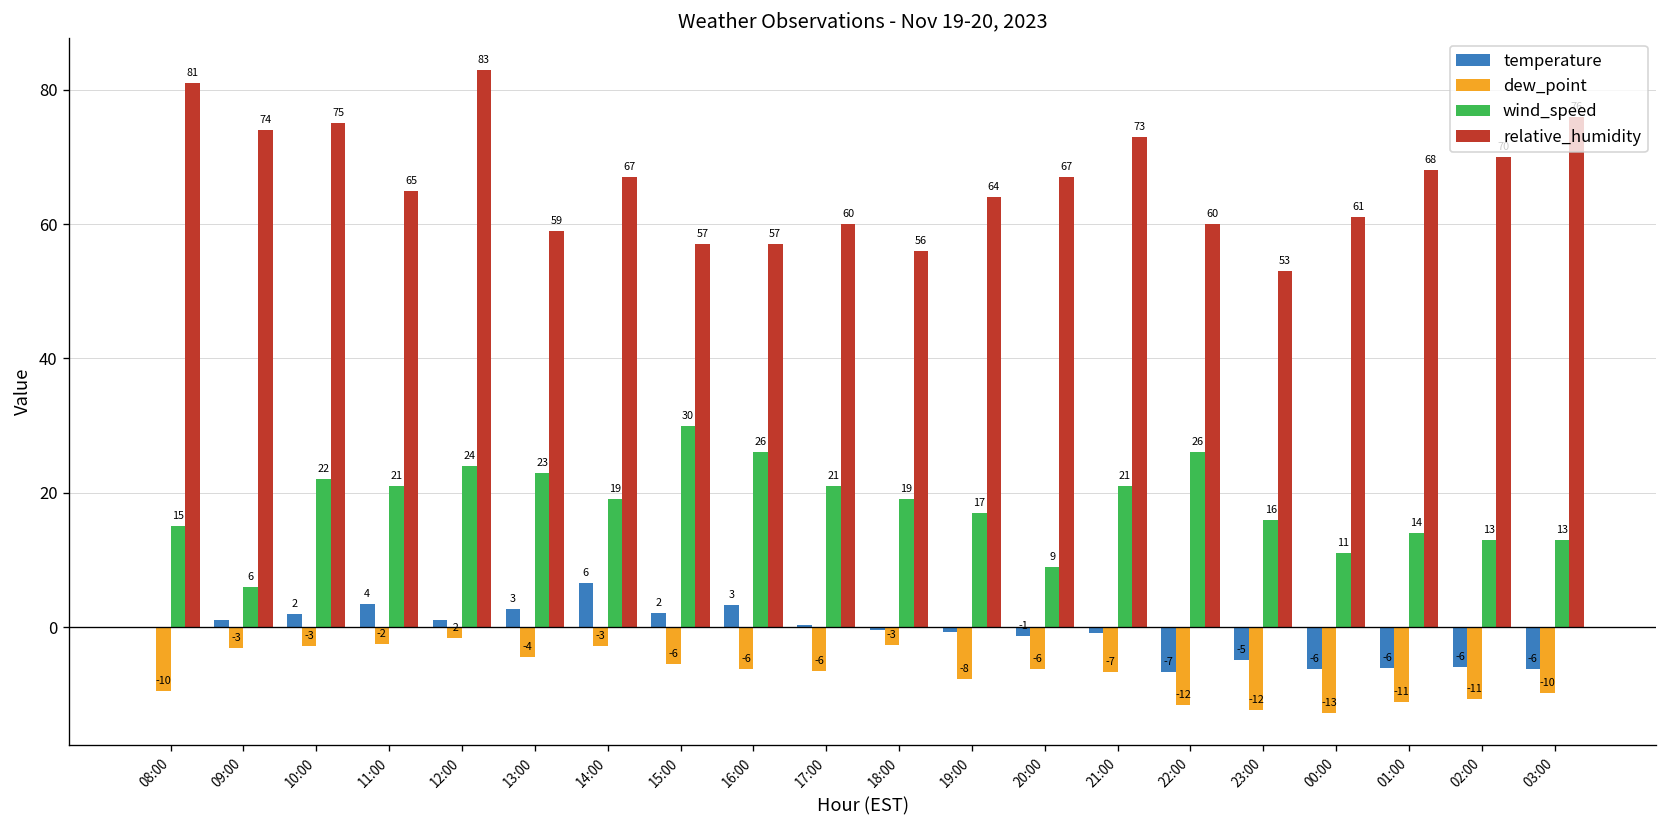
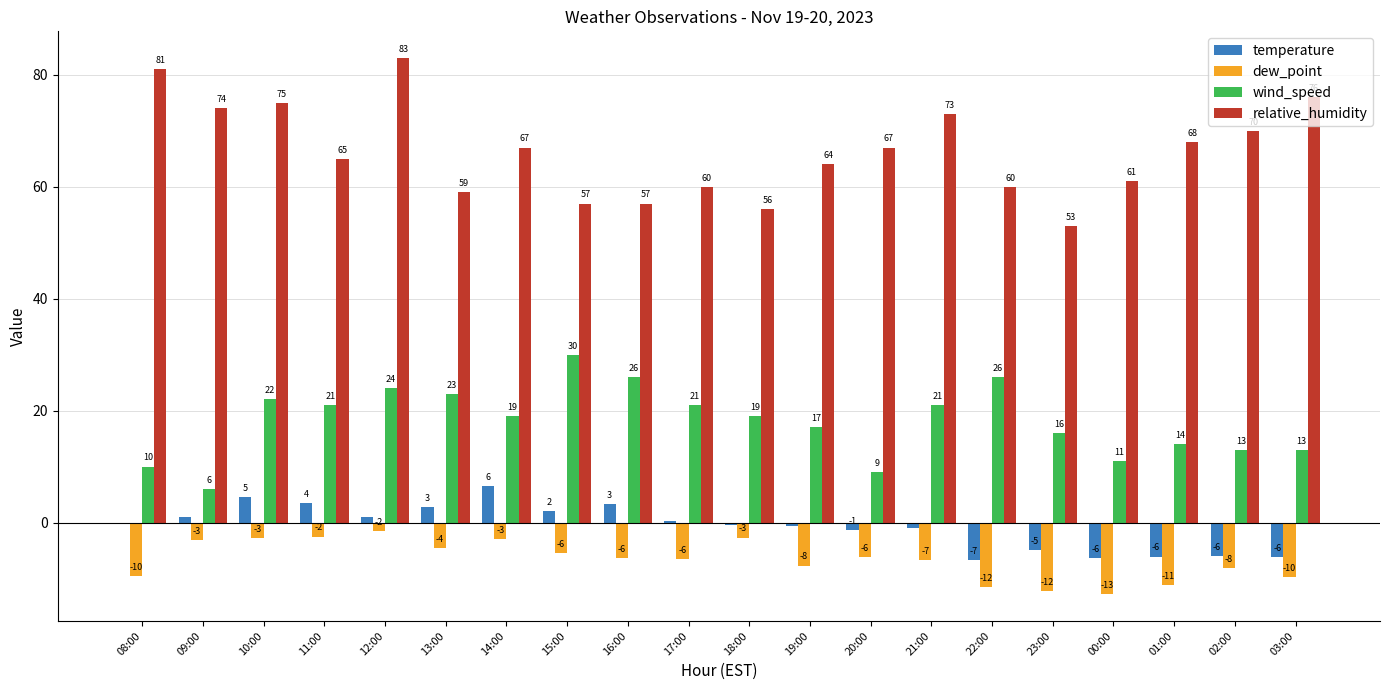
wind_speed, 08:00: 15 -> 10
temperature, 10:00: 2 -> 5
dew_point, 02:00: -11 -> -8
